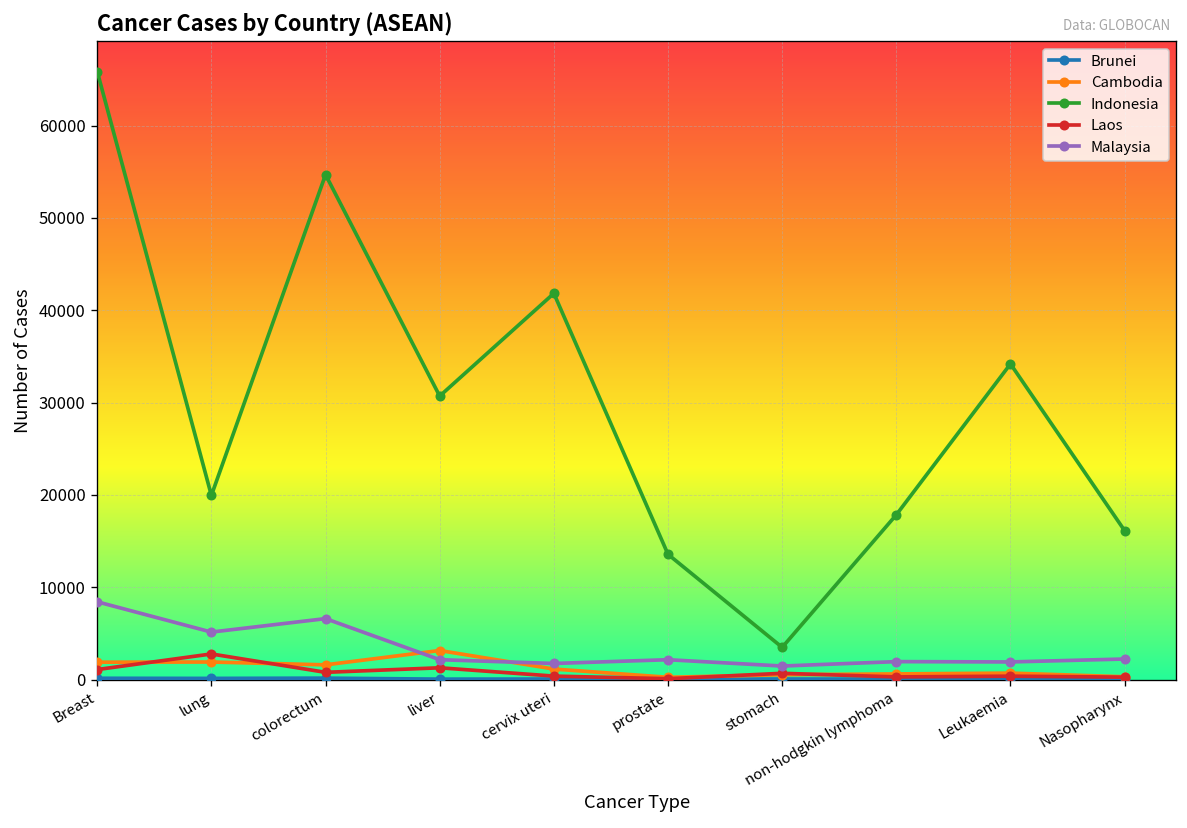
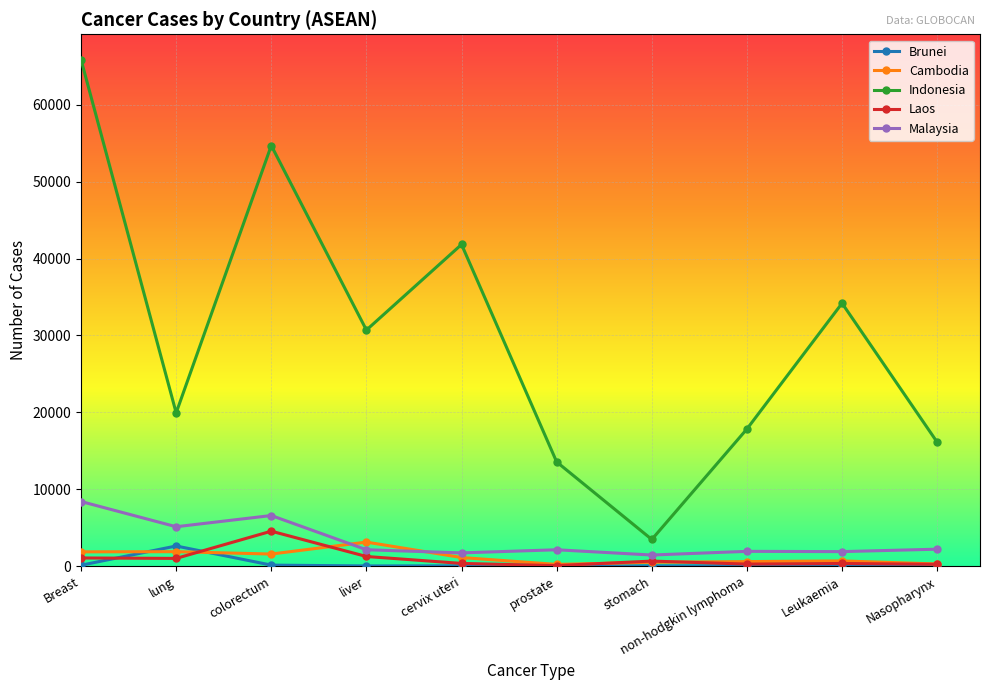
Brunei, lung: 0 -> 3000
Laos, lung: 3000 -> 1000
Laos, colorectum: 1000 -> 5000
